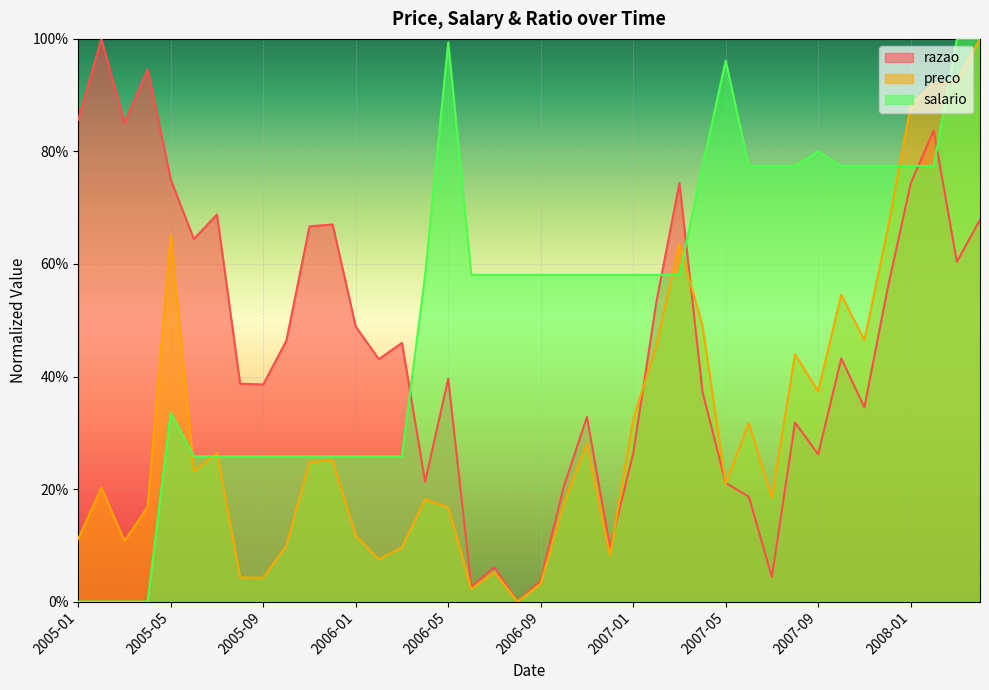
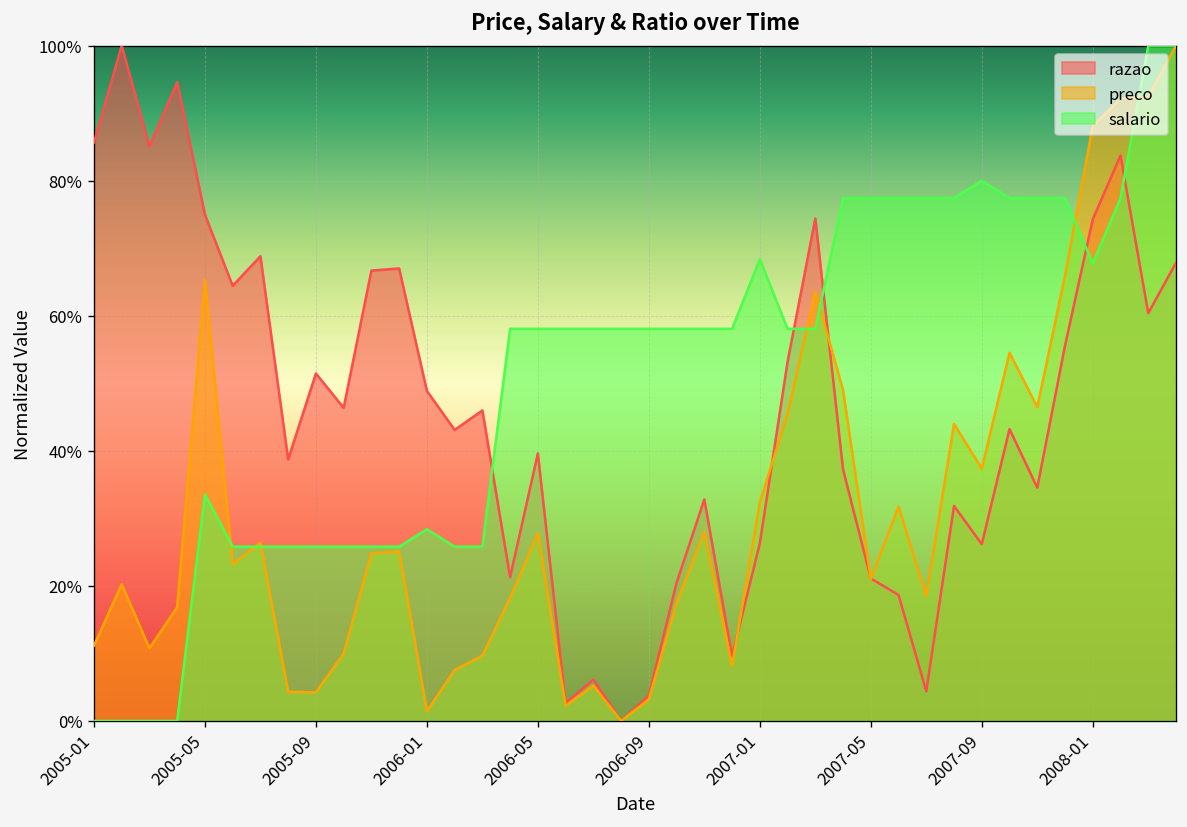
razao, 2005-09: 39% -> 51%
preco, 2006-01: 12% -> 1%
salario, 2006-01: 26% -> 28%
preco, 2006-05: 17% -> 28%
salario, 2006-05: 99% -> 58%
salario, 2007-01: 58% -> 68%
salario, 2007-05: 96% -> 77%
salario, 2008-01: 77% -> 68%
